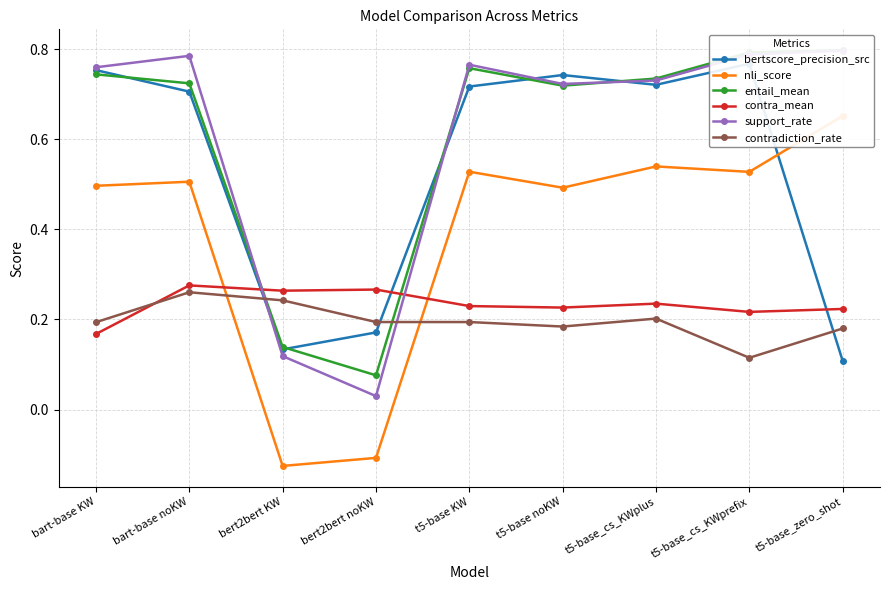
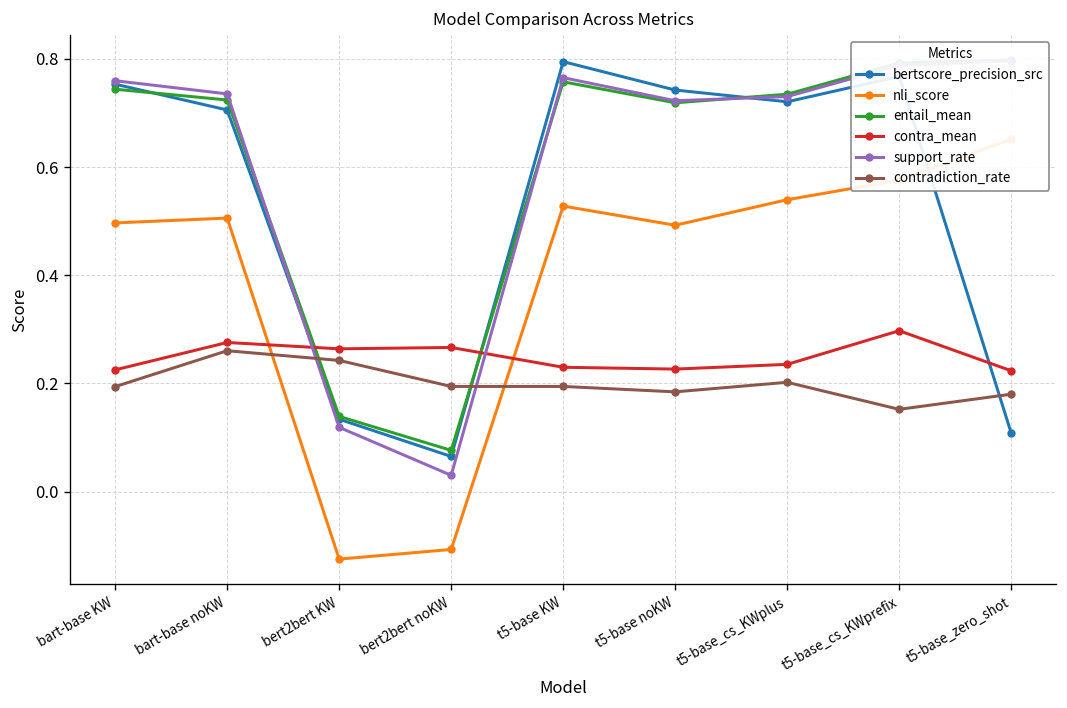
contra_mean, bart-base KW: 0.17 -> 0.23
support_rate, bart-base noKW: 0.79 -> 0.74
bertscore_precision_src, bert2bert noKW: 0.17 -> 0.06
bertscore_precision_src, t5-base KW: 0.72 -> 0.79
nli_score, t5-base_cs_KWprefix: 0.53 -> 0.58
contra_mean, t5-base_cs_KWprefix: 0.22 -> 0.30
contradiction_rate, t5-base_cs_KWprefix: 0.12 -> 0.15
